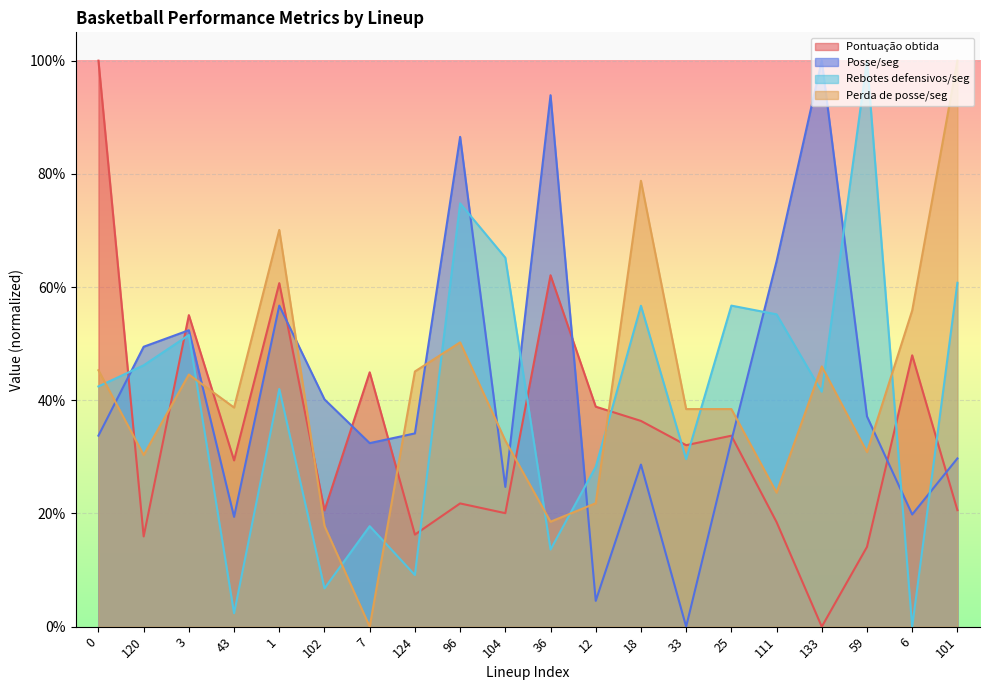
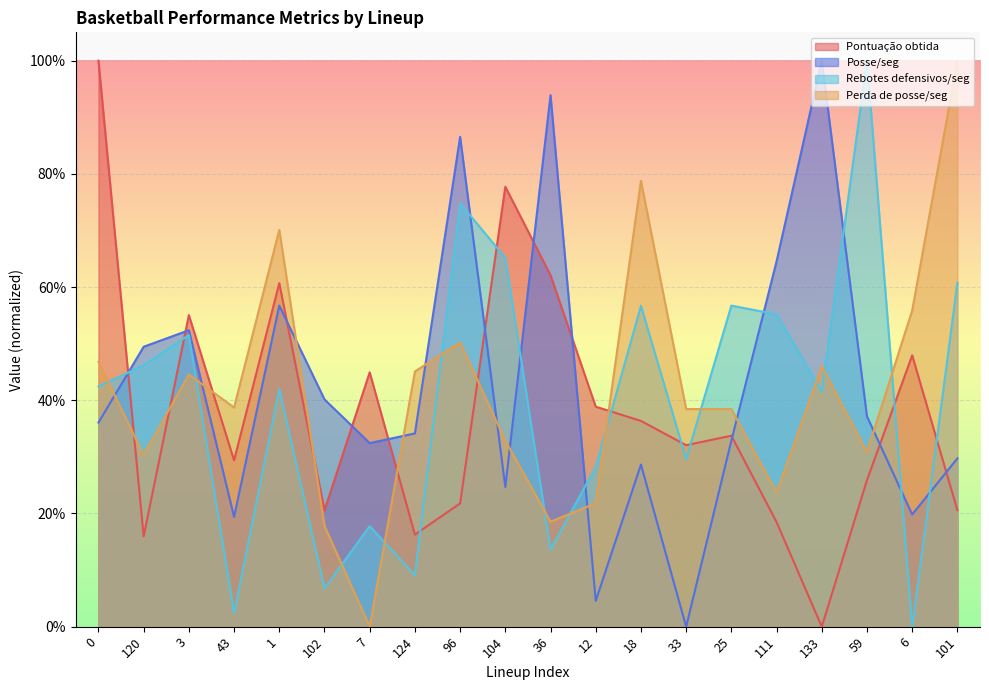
Posse/seg, 0: 34% -> 36%
Perda de posse/seg, 0: 45% -> 47%
Pontuação obtida, 104: 20% -> 78%
Pontuação obtida, 59: 14% -> 26%
